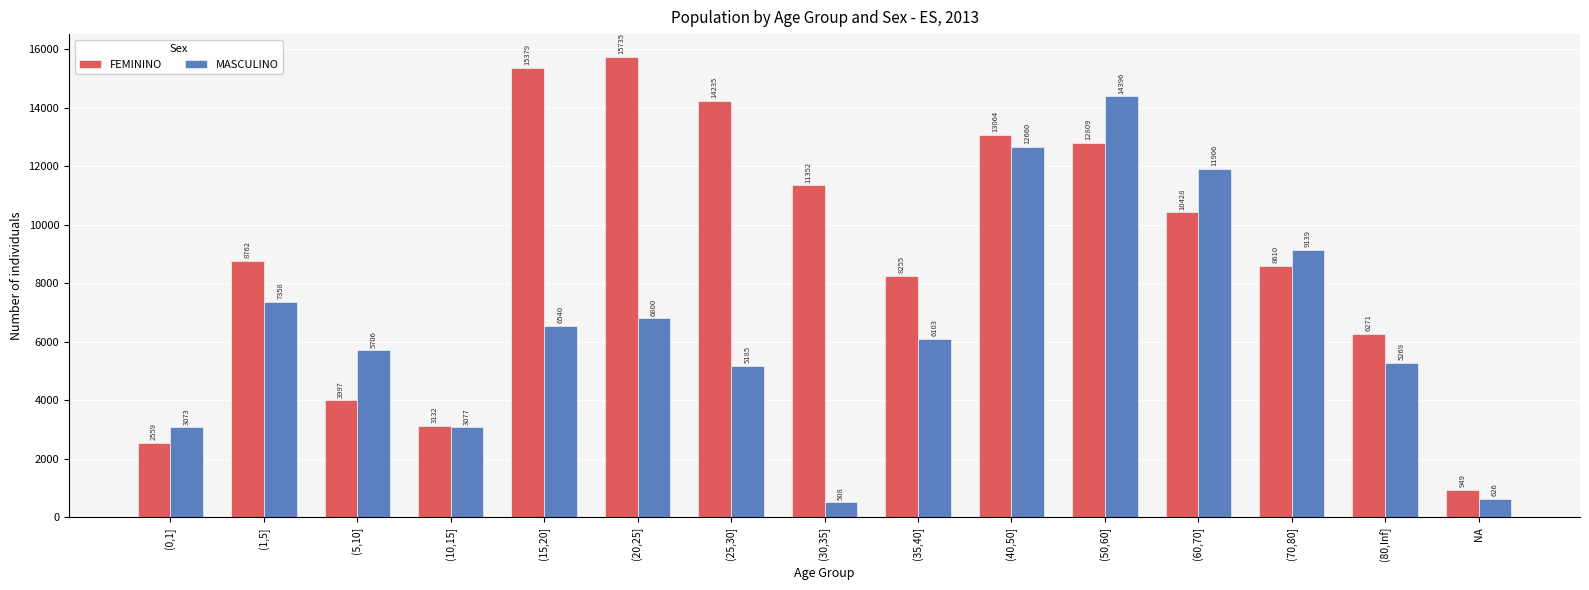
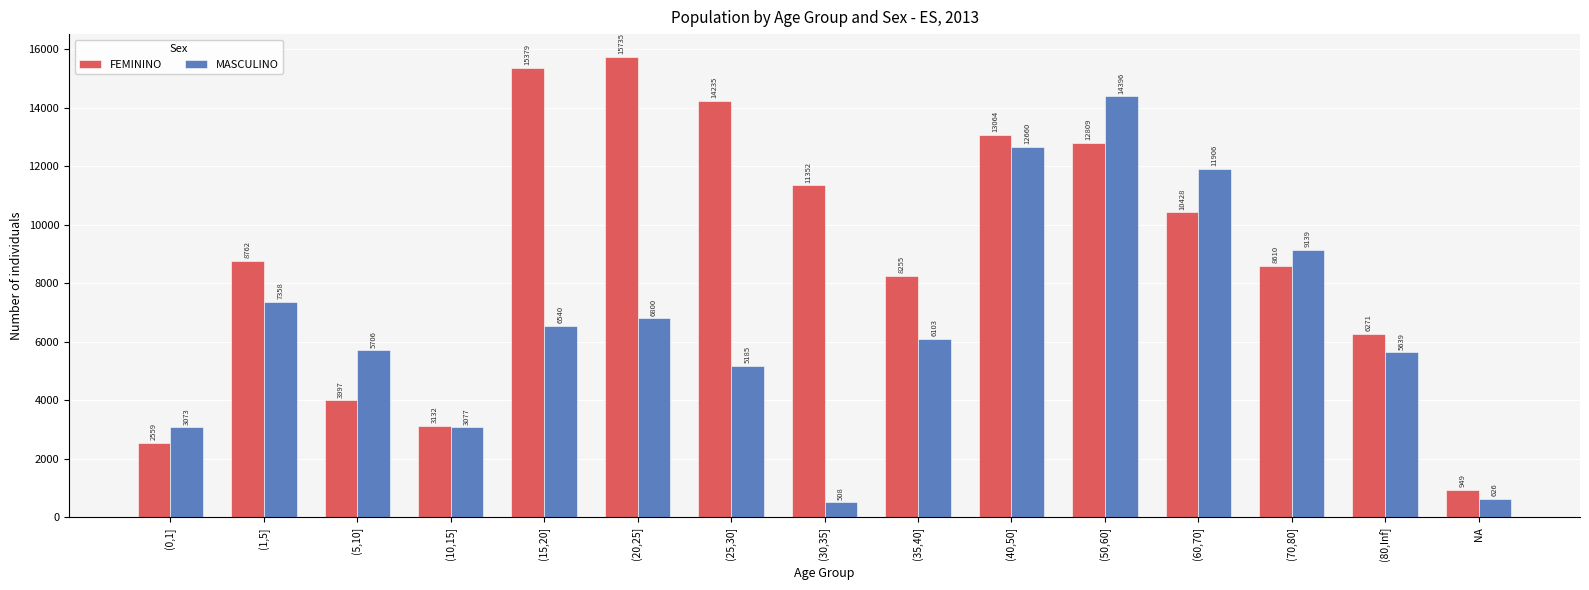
MASCULINO, (80,Inf]: 5269 -> 5639
